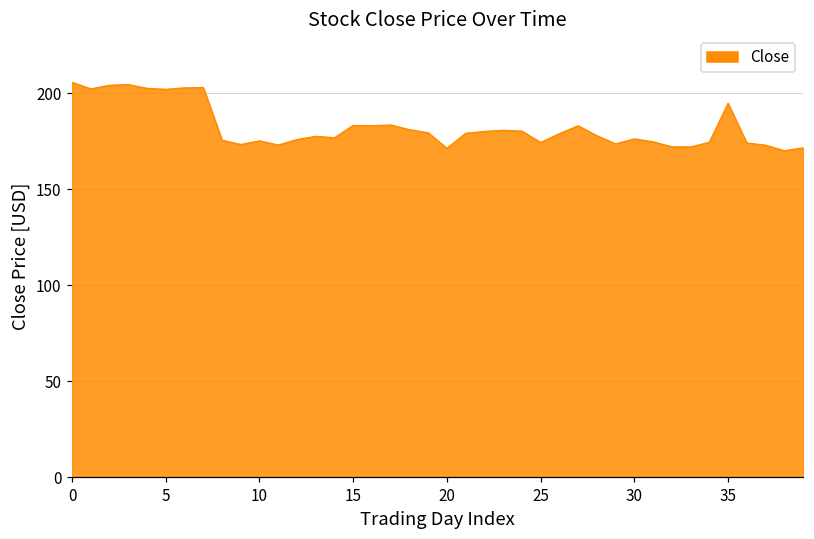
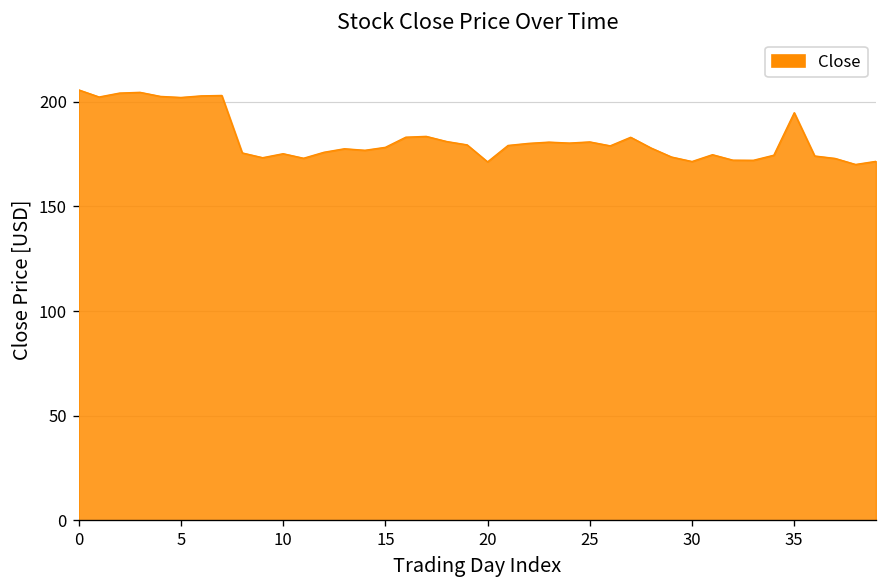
15: 183 -> 178
25: 174 -> 181
30: 176 -> 171
